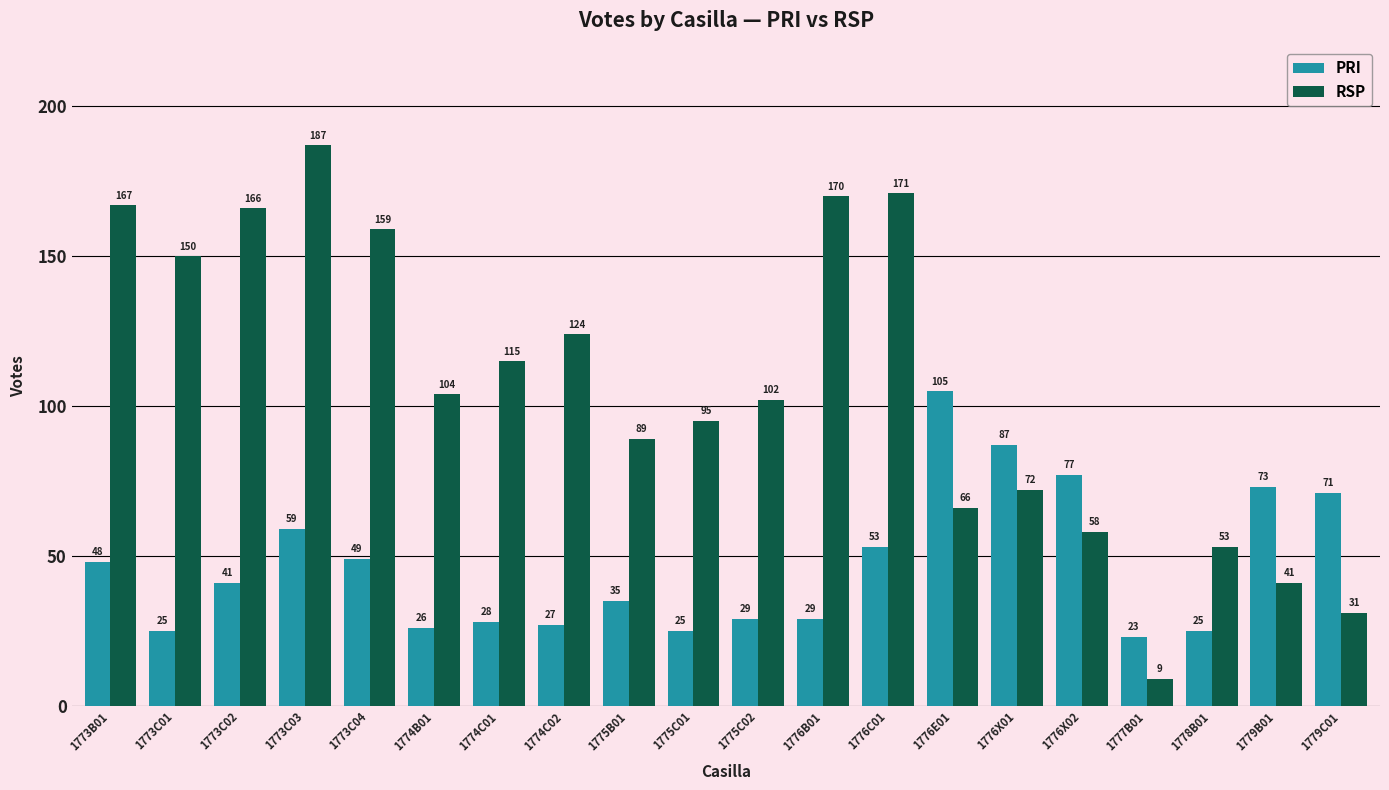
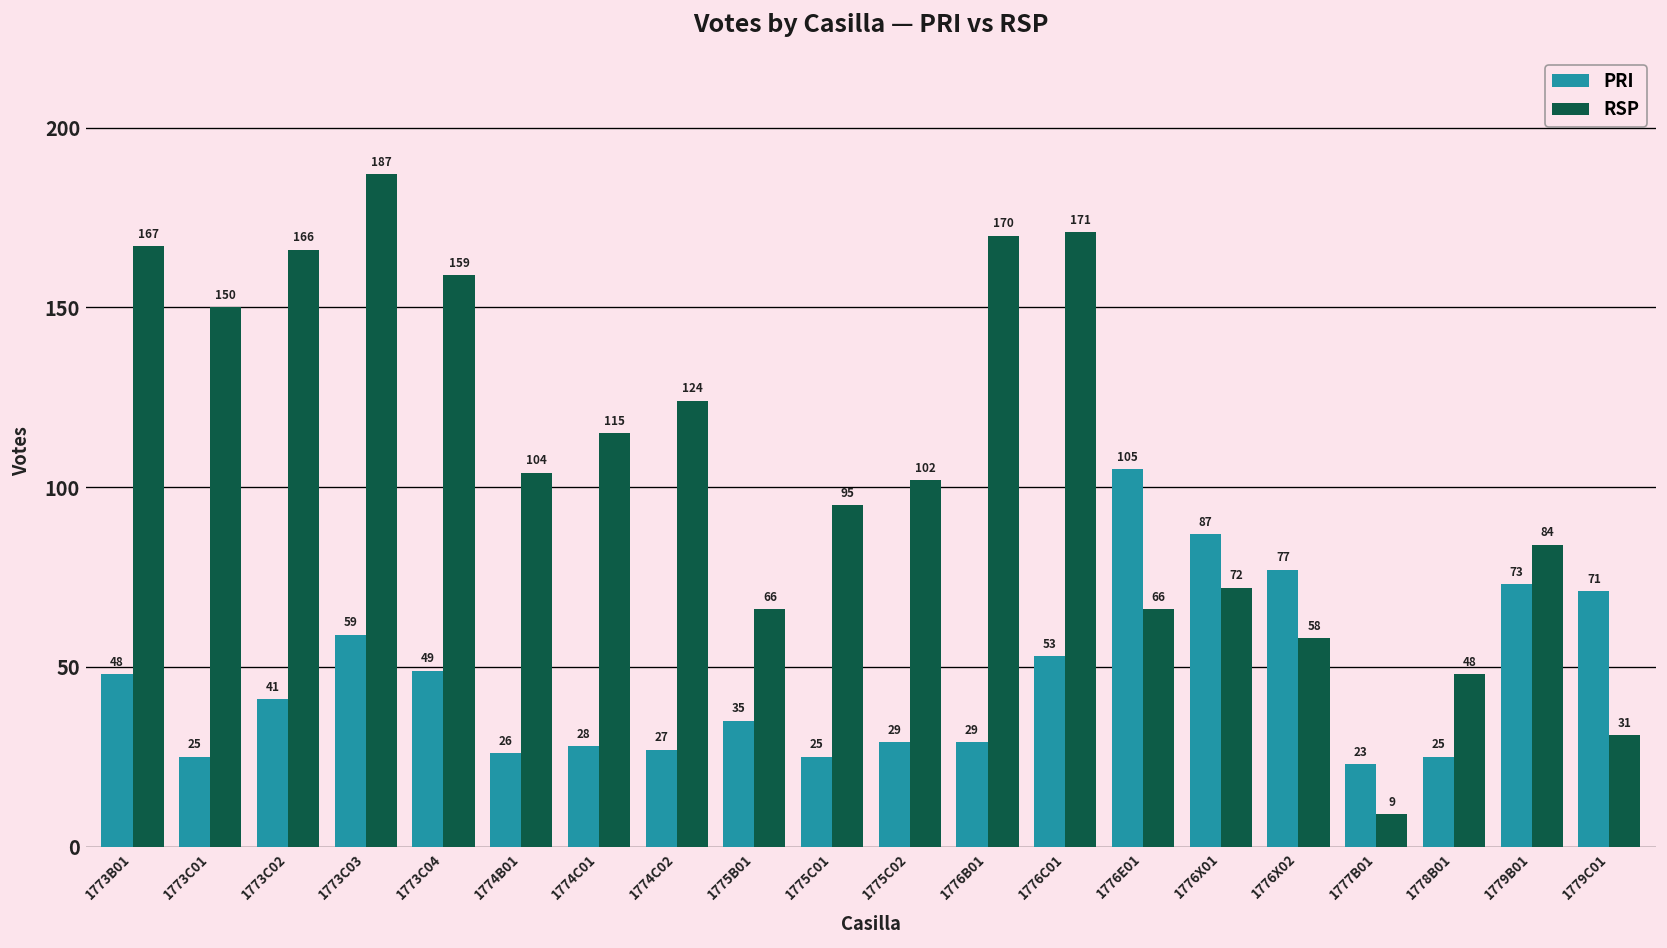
RSP, 1775B01: 89 -> 66
RSP, 1778B01: 53 -> 48
RSP, 1779B01: 41 -> 84
